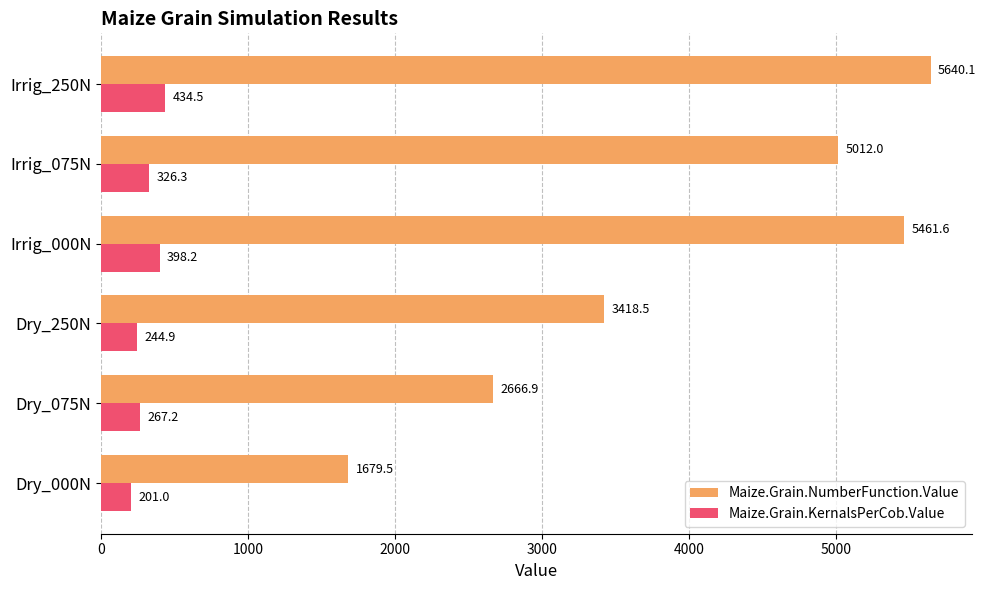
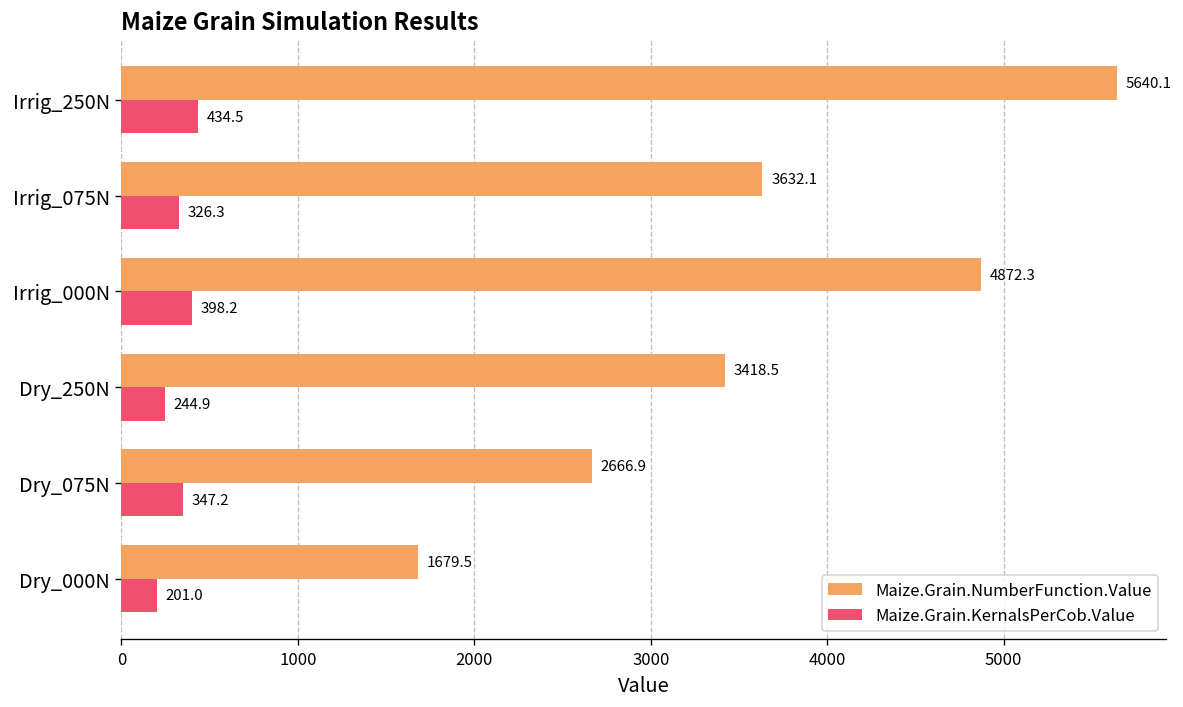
Maize.Grain.NumberFunction.Value, Irrig_075N: 5012.0 -> 3632.1
Maize.Grain.NumberFunction.Value, Irrig_000N: 5461.6 -> 4872.3
Maize.Grain.KernalsPerCob.Value, Dry_075N: 267.2 -> 347.2
